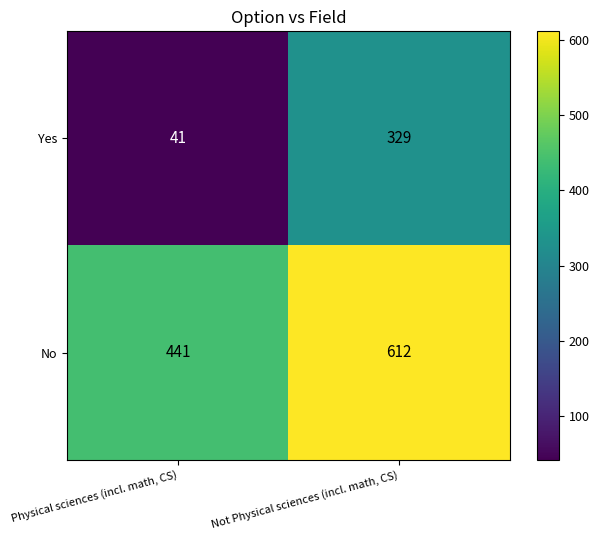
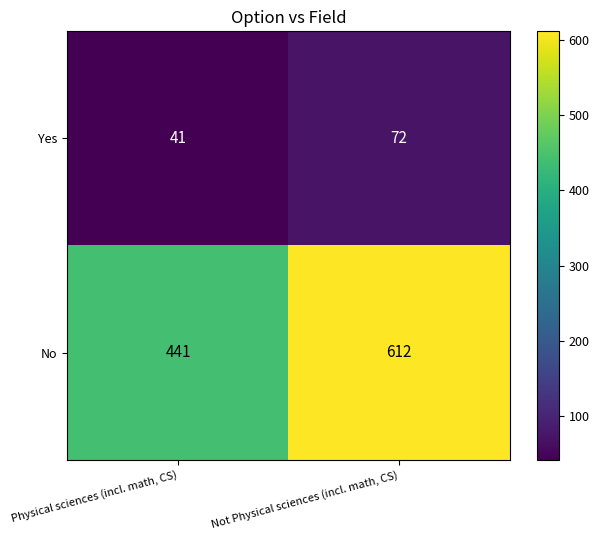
Yes, Not Physical sciences (incl. math, CS): 329 -> 72
